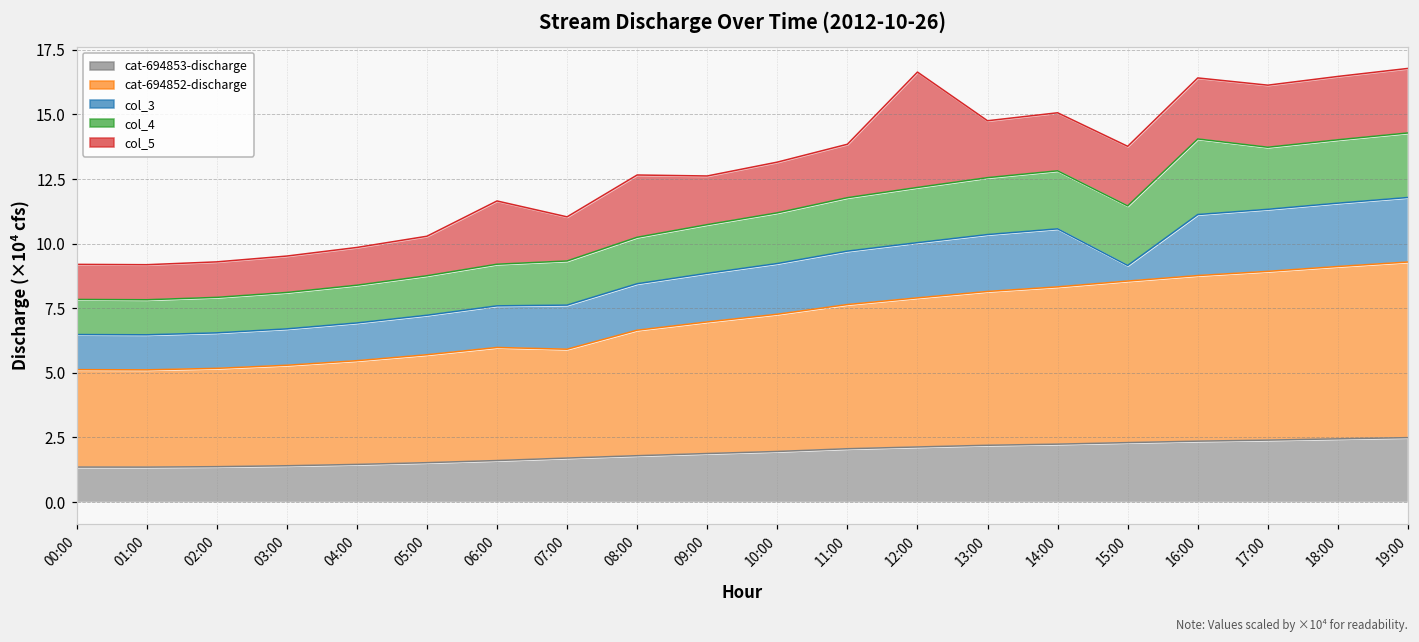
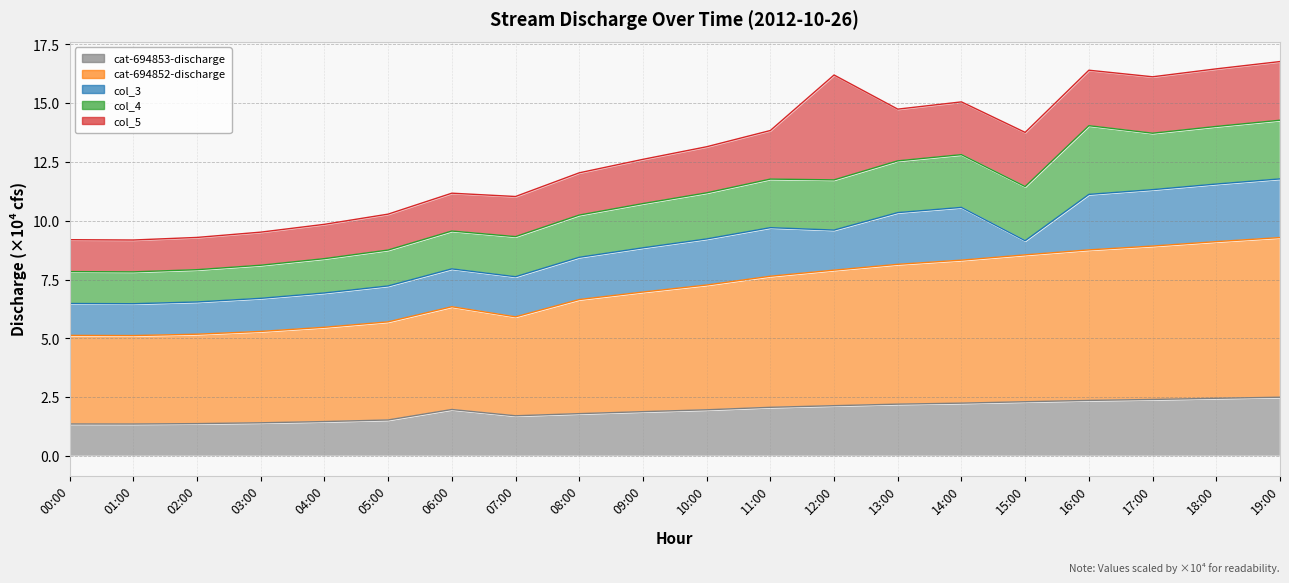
cat-694853-discharge, 06:00: 1.6 -> 2.0
col_5, 06:00: 2.4 -> 1.6
col_5, 08:00: 2.4 -> 1.8
col_3, 12:00: 2.1 -> 1.7
